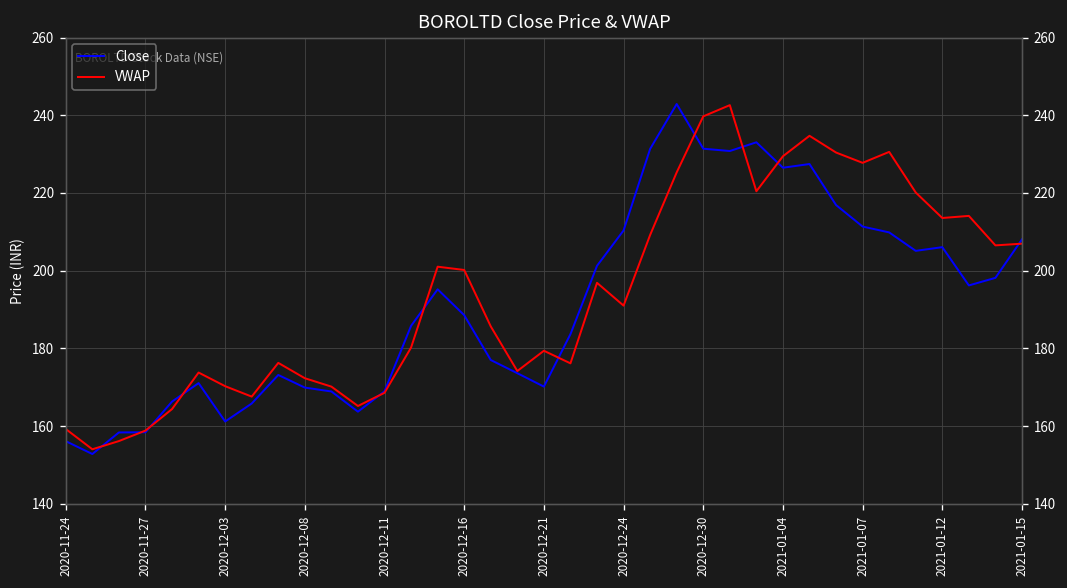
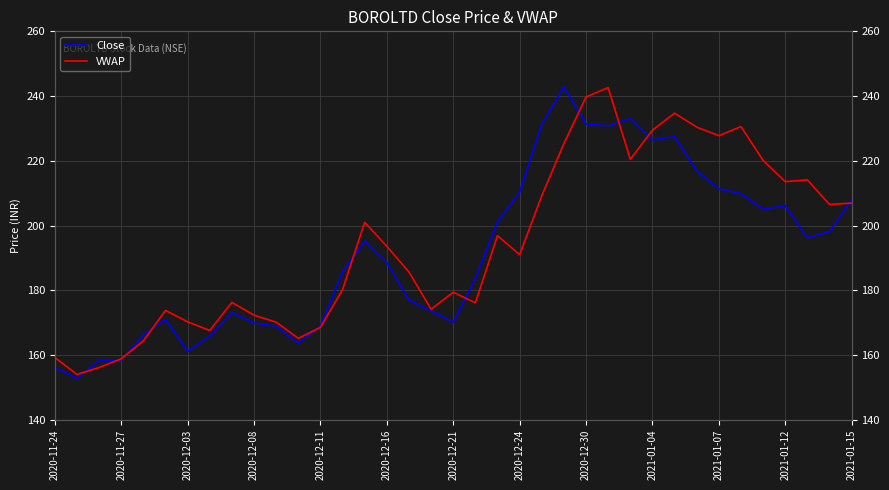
VWAP, 2020-12-16: 200 -> 194
